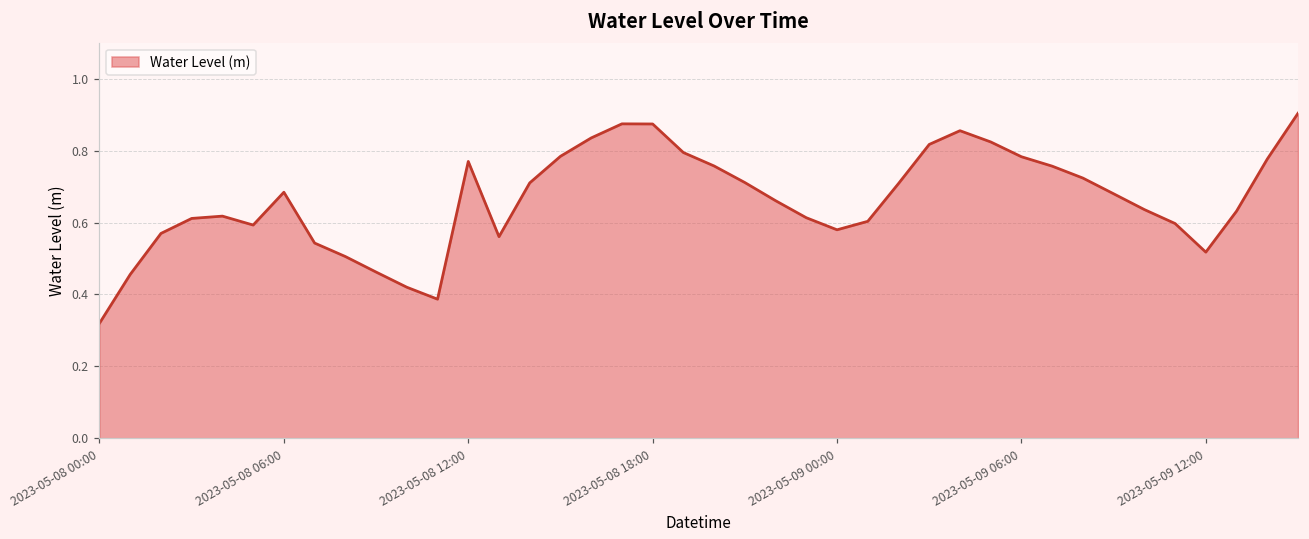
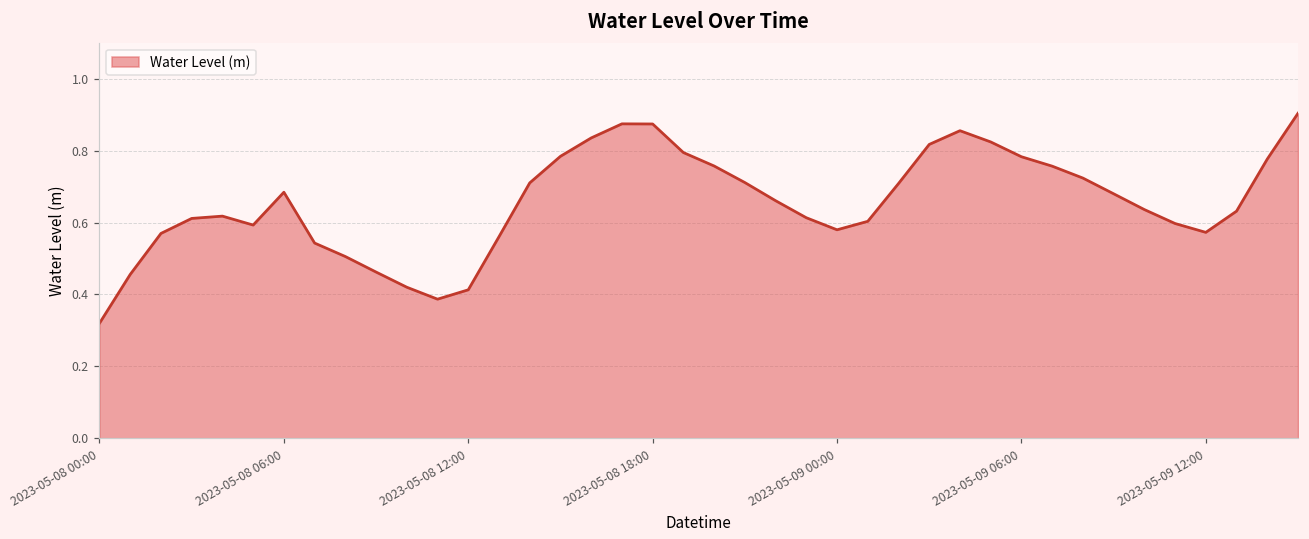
2023-05-08 12:00: 0.77 -> 0.41
2023-05-09 12:00: 0.52 -> 0.57
